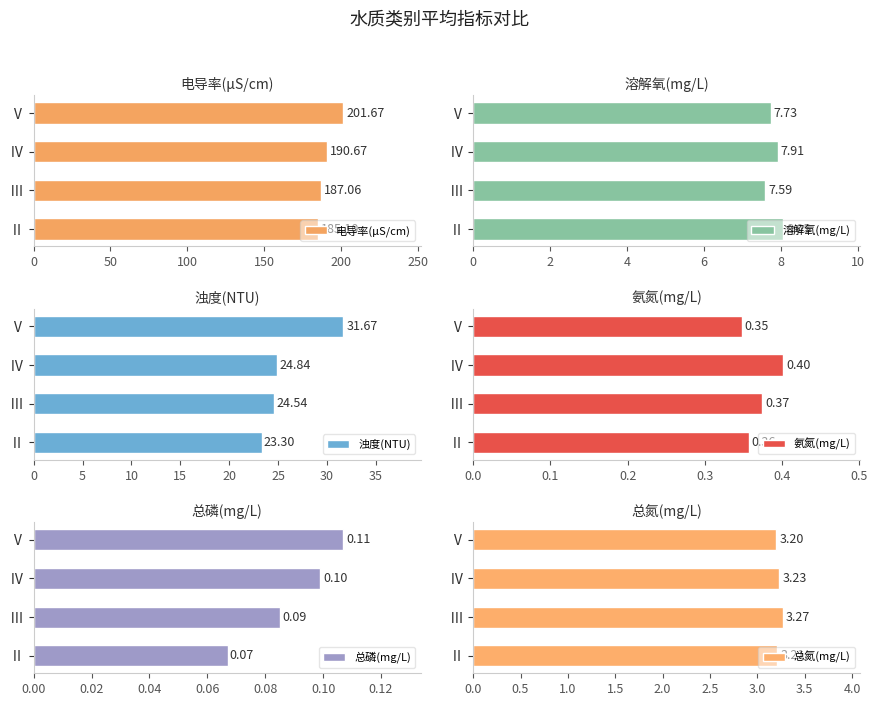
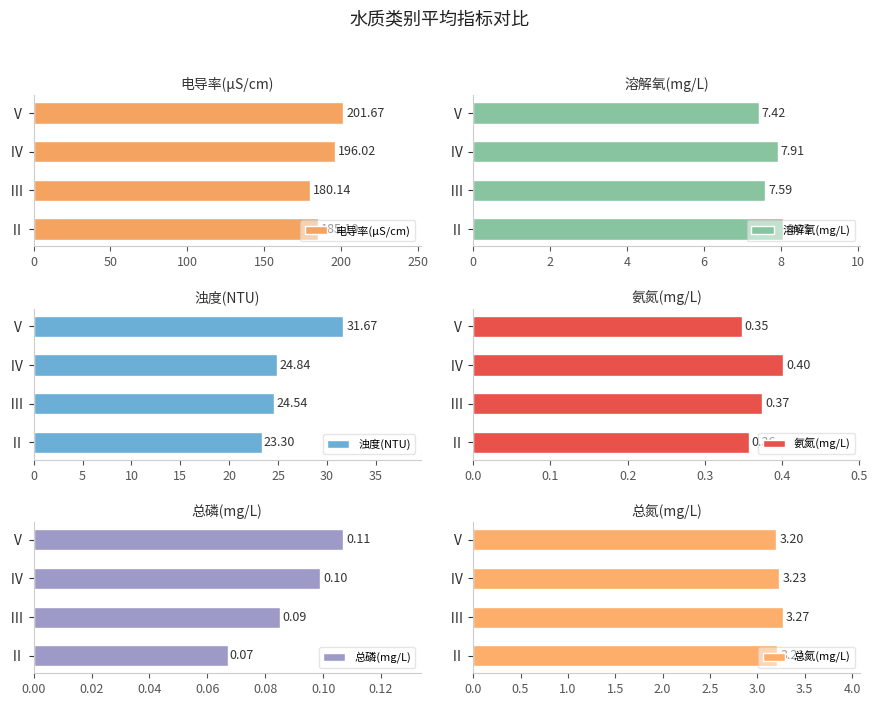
电导率(μS/cm), Ⅳ: 190.67 -> 196.02
电导率(μS/cm), Ⅲ: 187.06 -> 180.14
溶解氧(mg/L), Ⅴ: 7.73 -> 7.42
